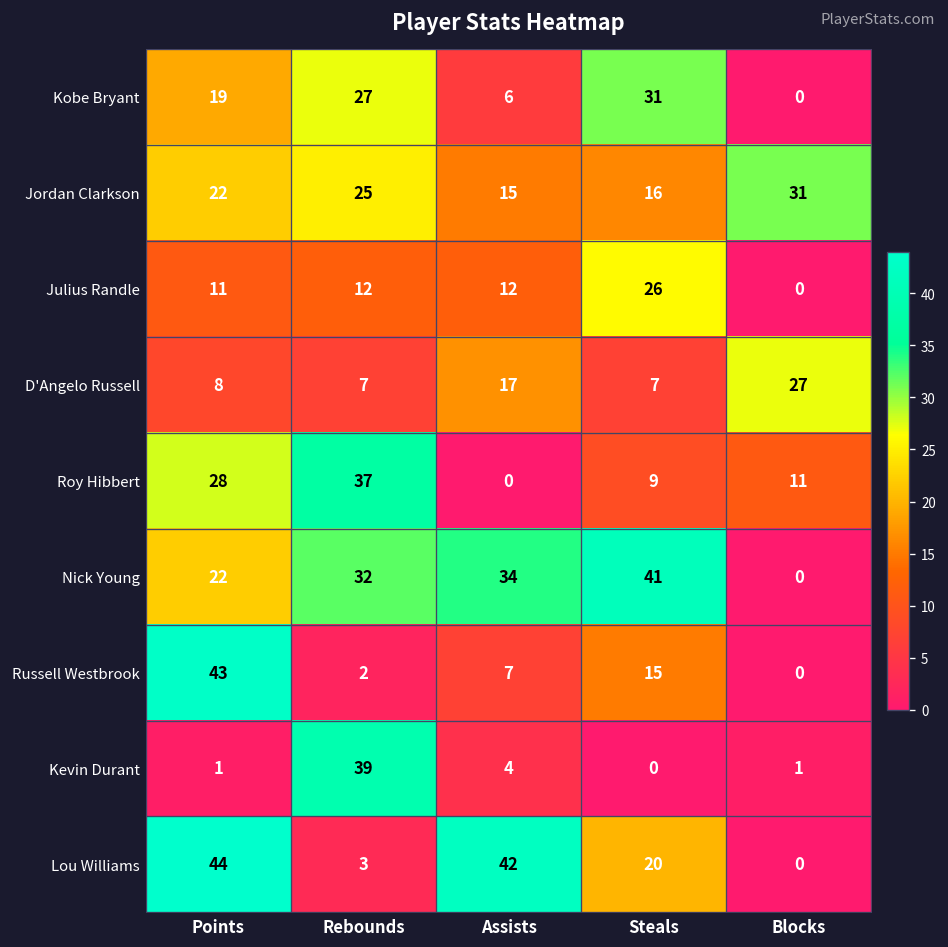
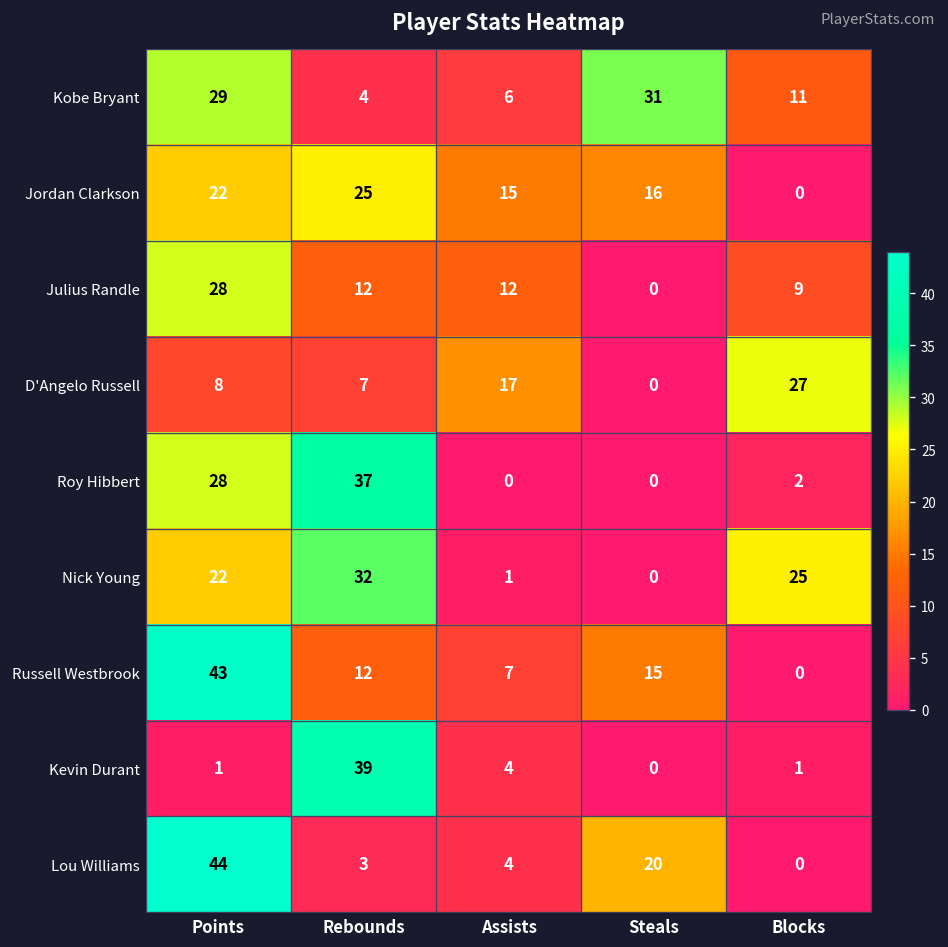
Kobe Bryant, Points: 19 -> 29
Kobe Bryant, Rebounds: 27 -> 4
Kobe Bryant, Blocks: 0 -> 11
Jordan Clarkson, Blocks: 31 -> 0
Julius Randle, Points: 11 -> 28
Julius Randle, Steals: 26 -> 0
Julius Randle, Blocks: 0 -> 9
D'Angelo Russell, Steals: 7 -> 0
Roy Hibbert, Steals: 9 -> 0
Roy Hibbert, Blocks: 11 -> 2
Nick Young, Assists: 34 -> 1
Nick Young, Steals: 41 -> 0
Nick Young, Blocks: 0 -> 25
Russell Westbrook, Rebounds: 2 -> 12
Lou Williams, Assists: 42 -> 4
